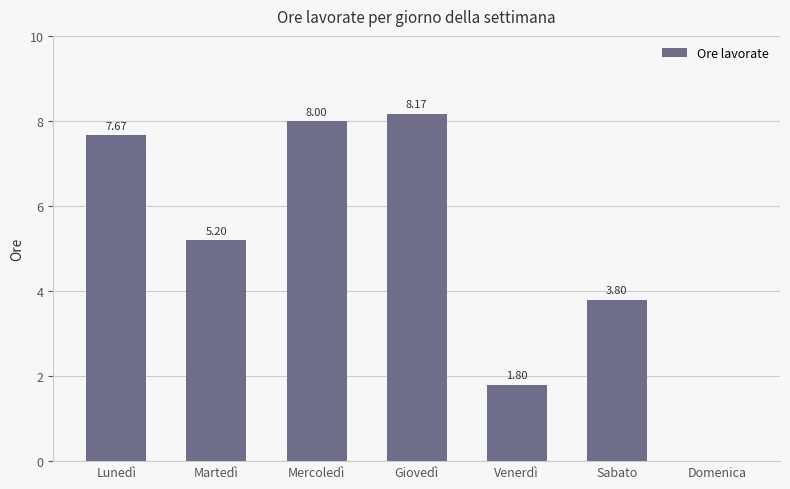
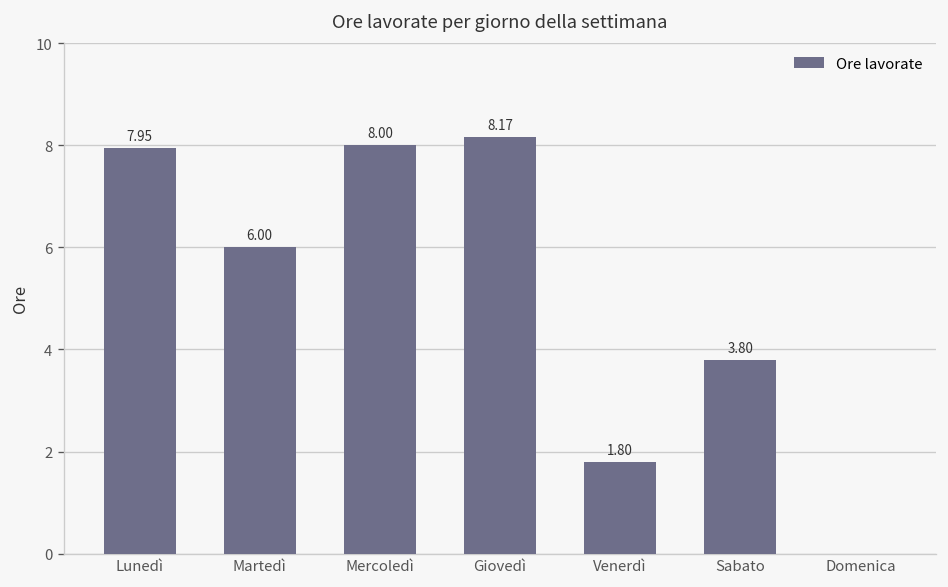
Lunedì: 7.67 -> 7.95
Martedì: 5.20 -> 6.00
